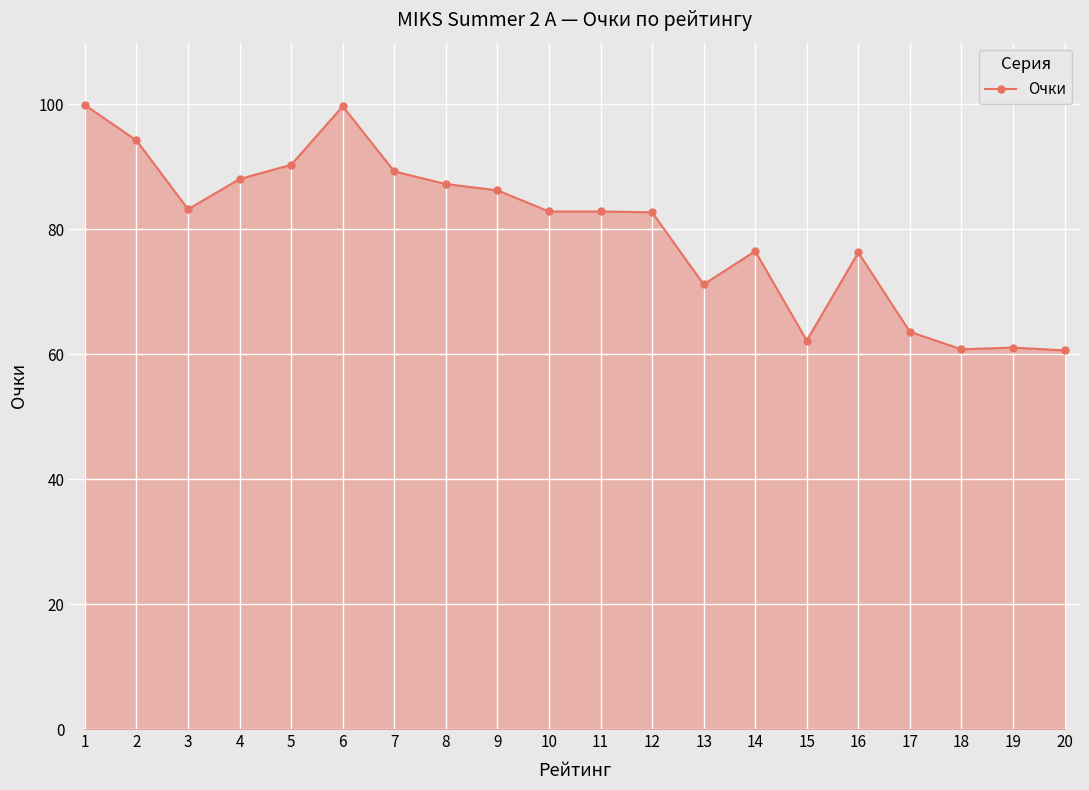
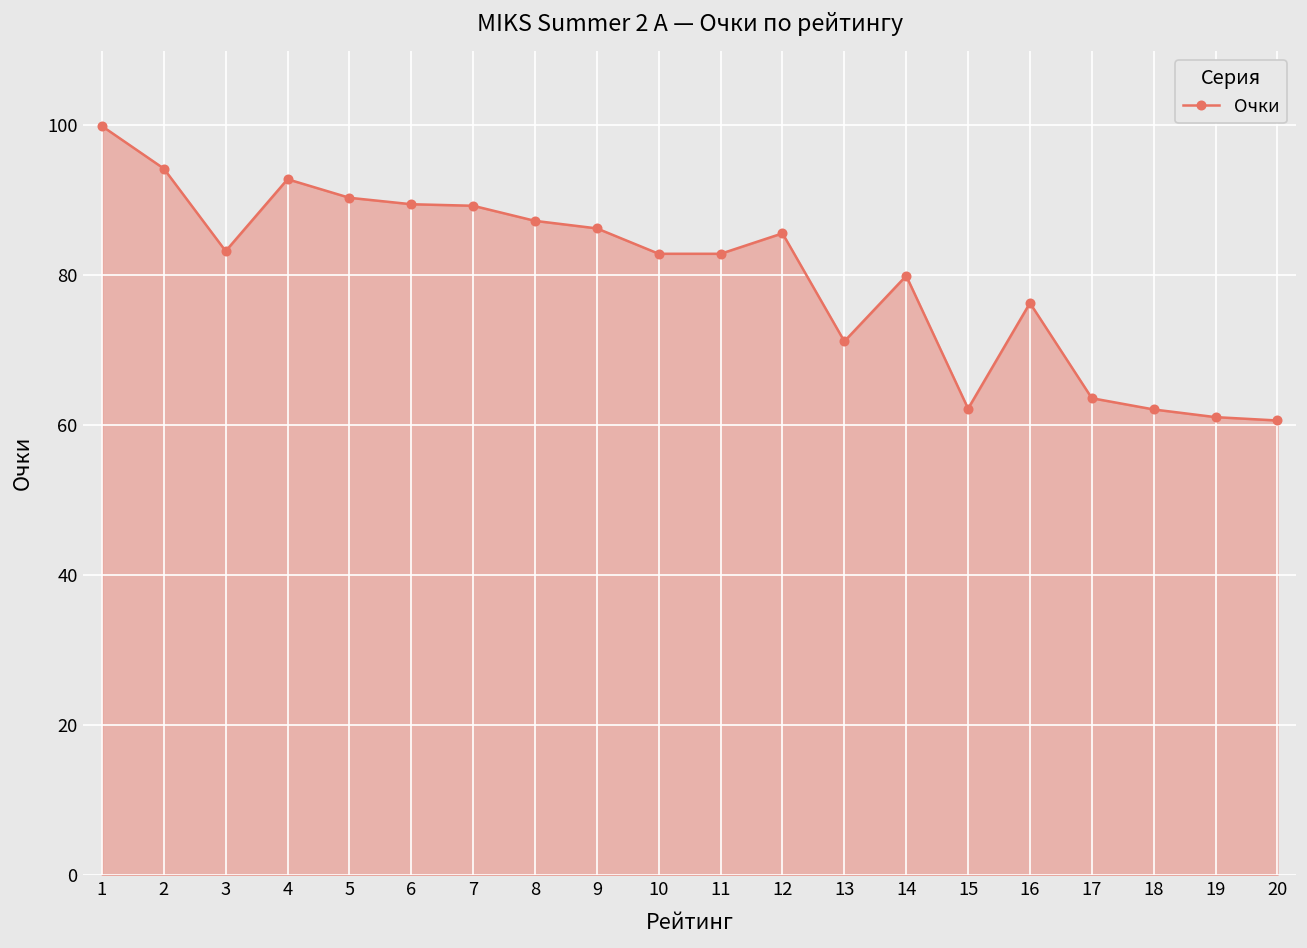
4: 88 -> 93
6: 100 -> 89
12: 83 -> 86
14: 76 -> 80
18: 61 -> 62
